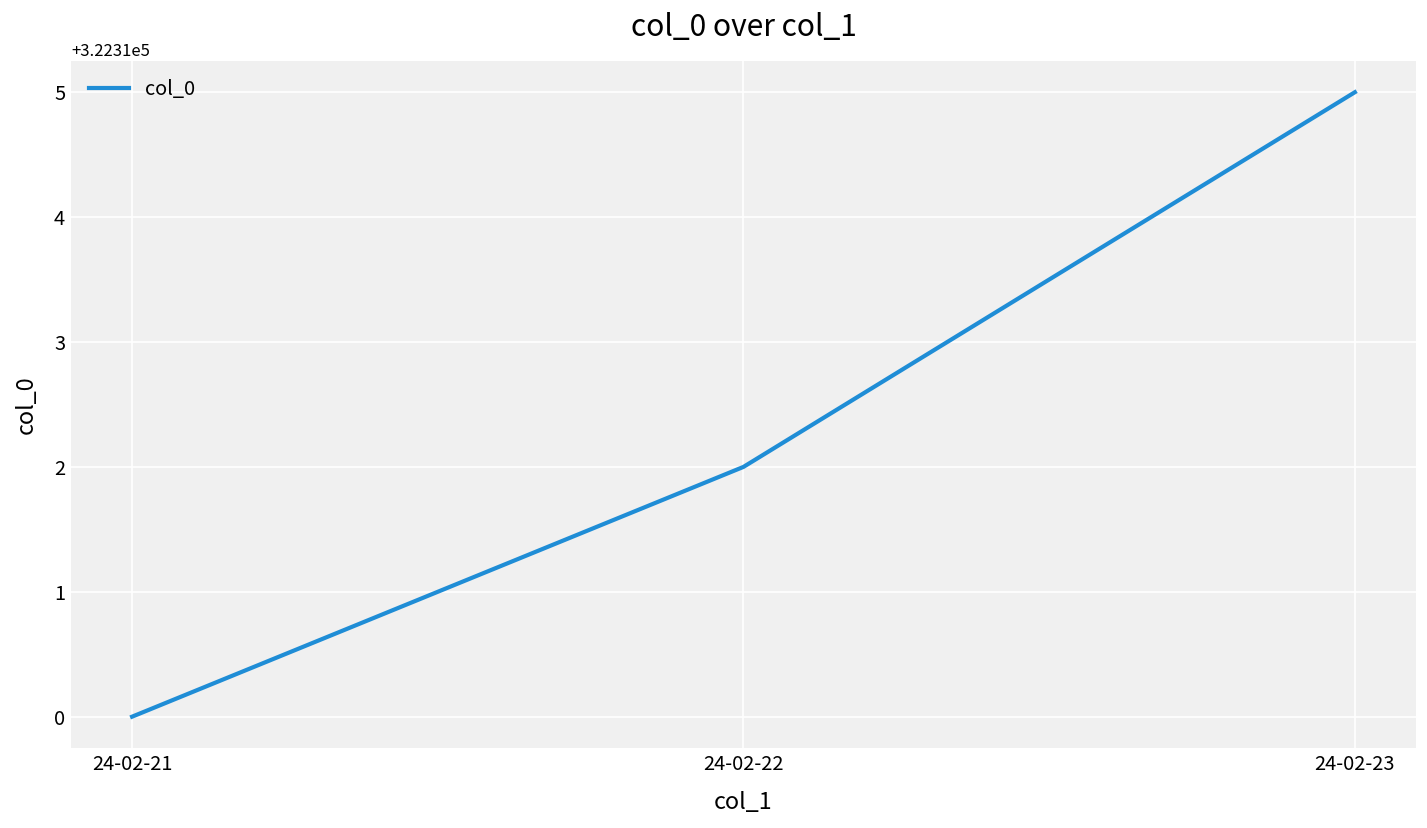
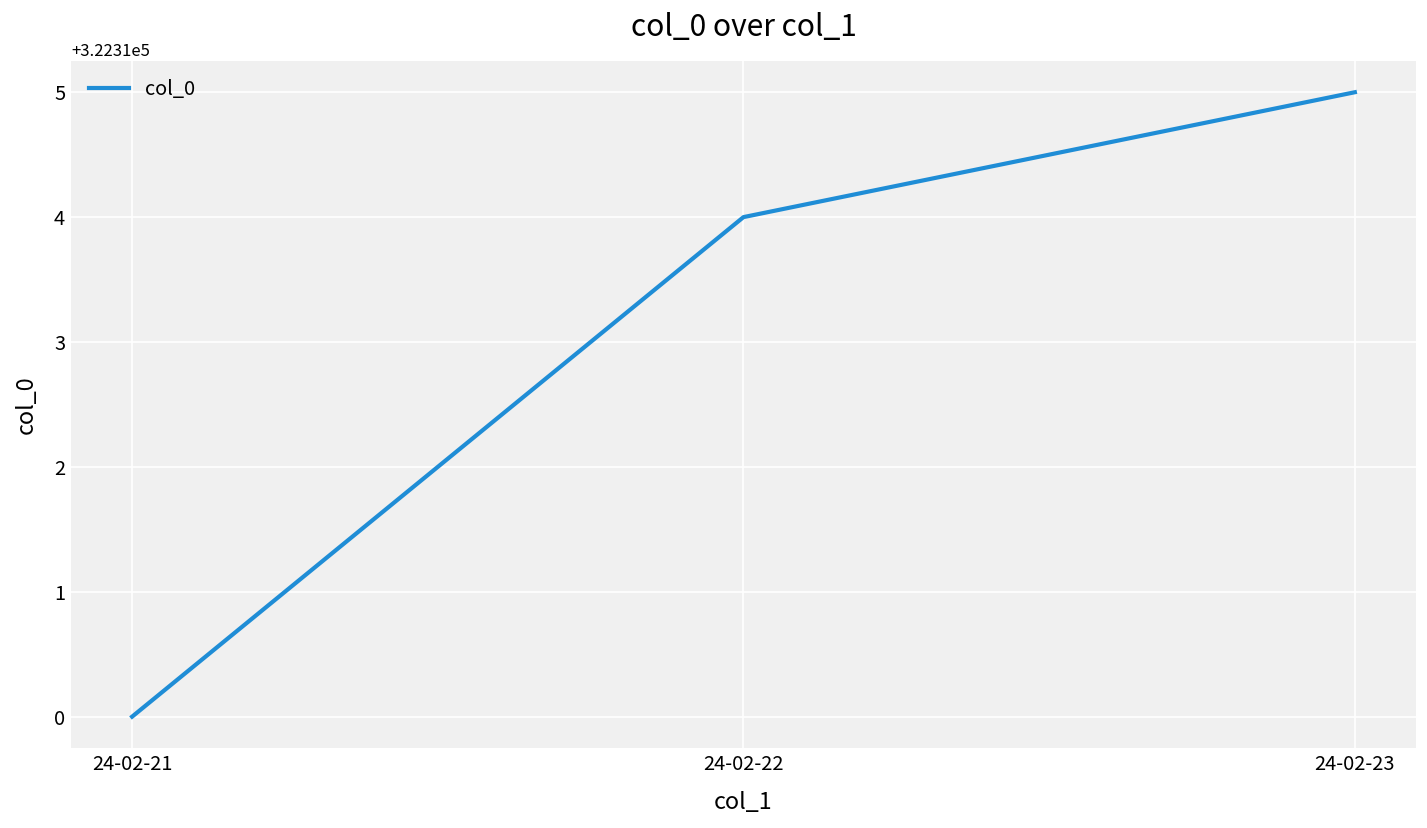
24-02-22: 322312 -> 322314
